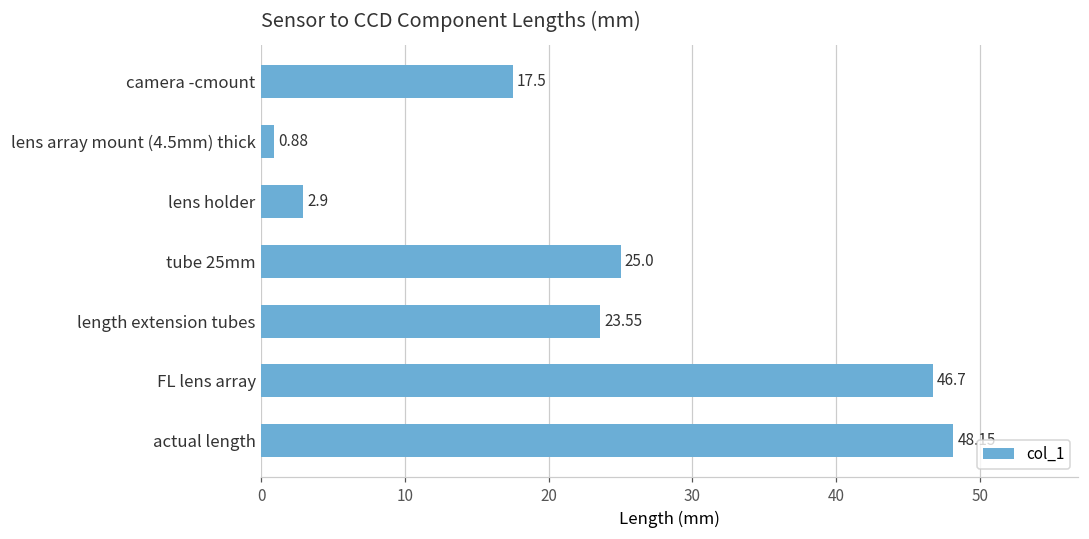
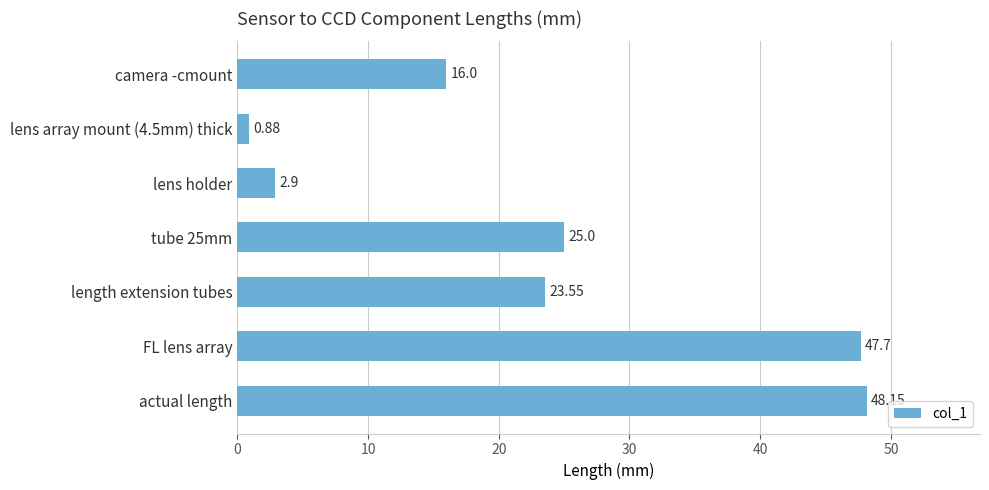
camera -cmount: 17.5 -> 16.0
FL lens array: 46.7 -> 47.7
